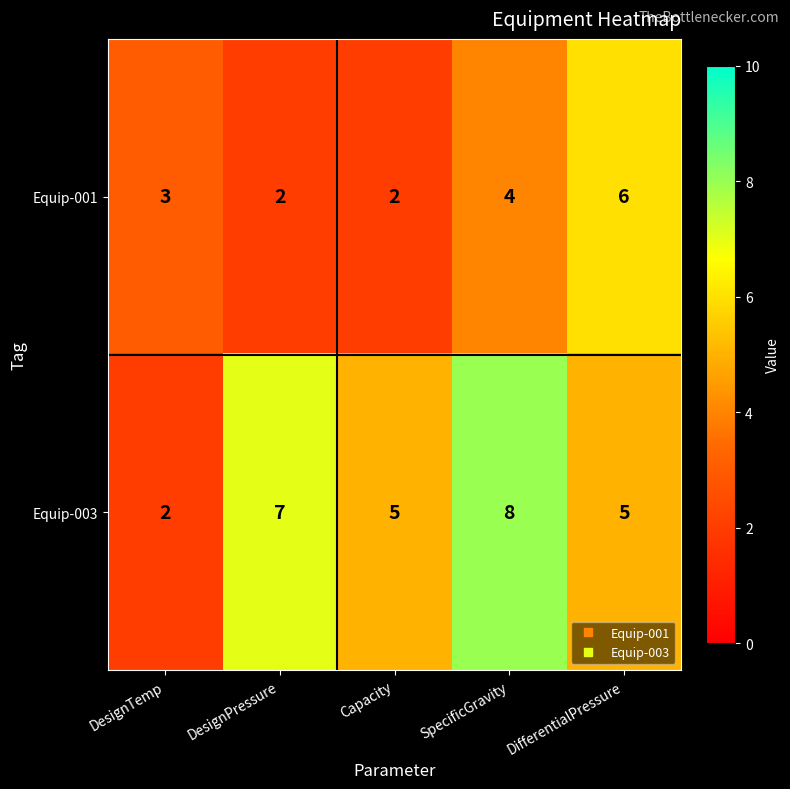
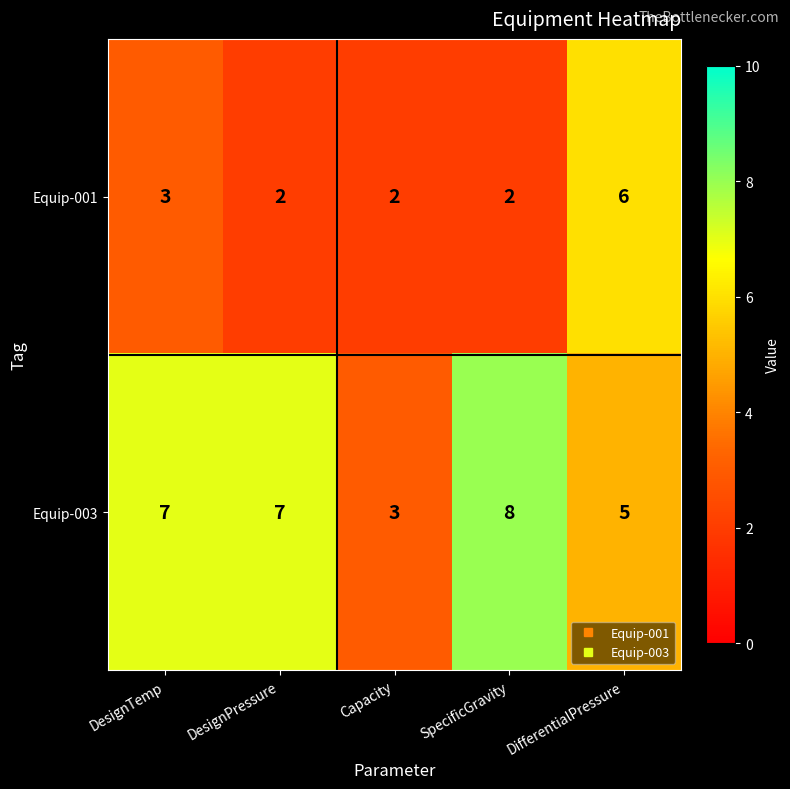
Equip-001, SpecificGravity: 4 -> 2
Equip-003, DesignTemp: 2 -> 7
Equip-003, Capacity: 5 -> 3
